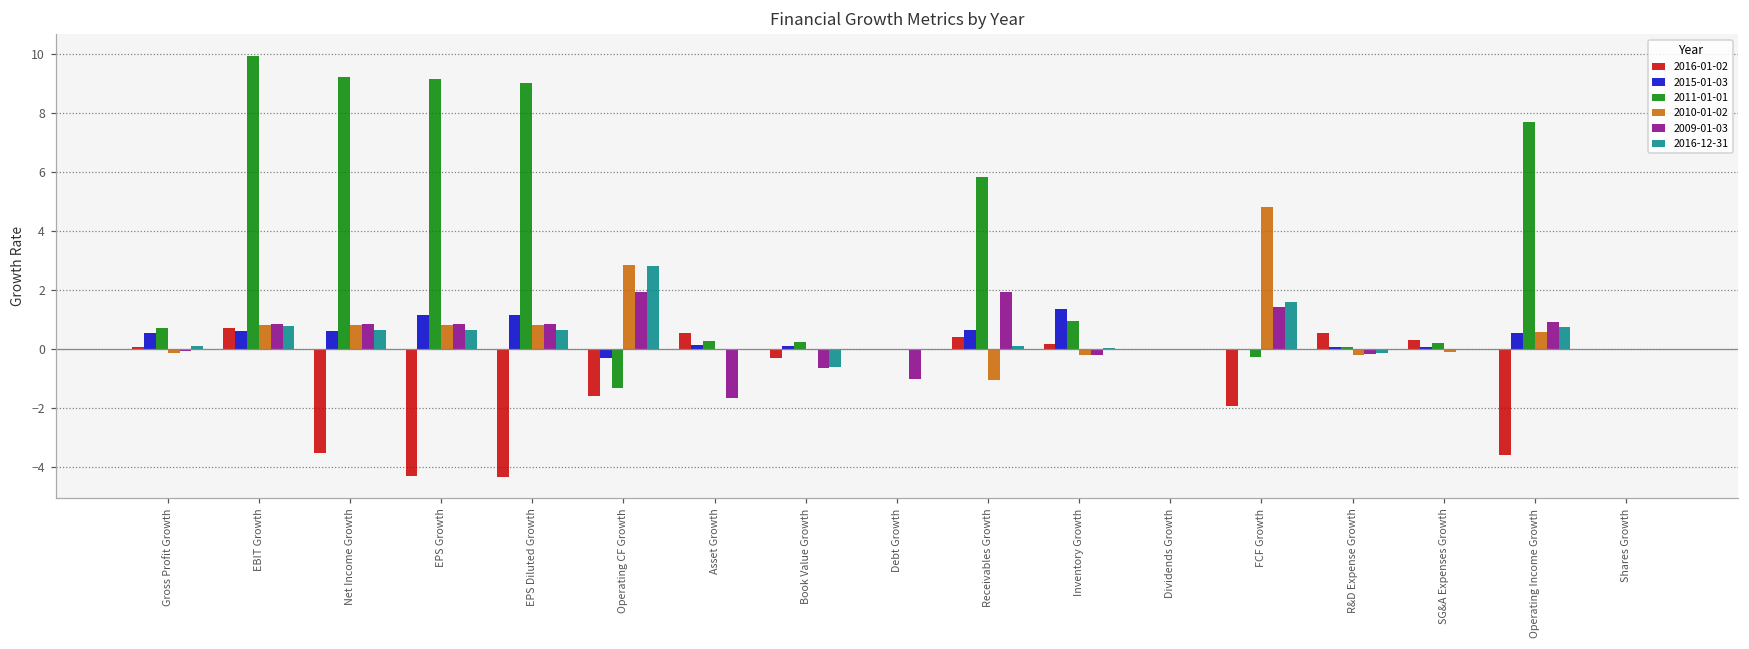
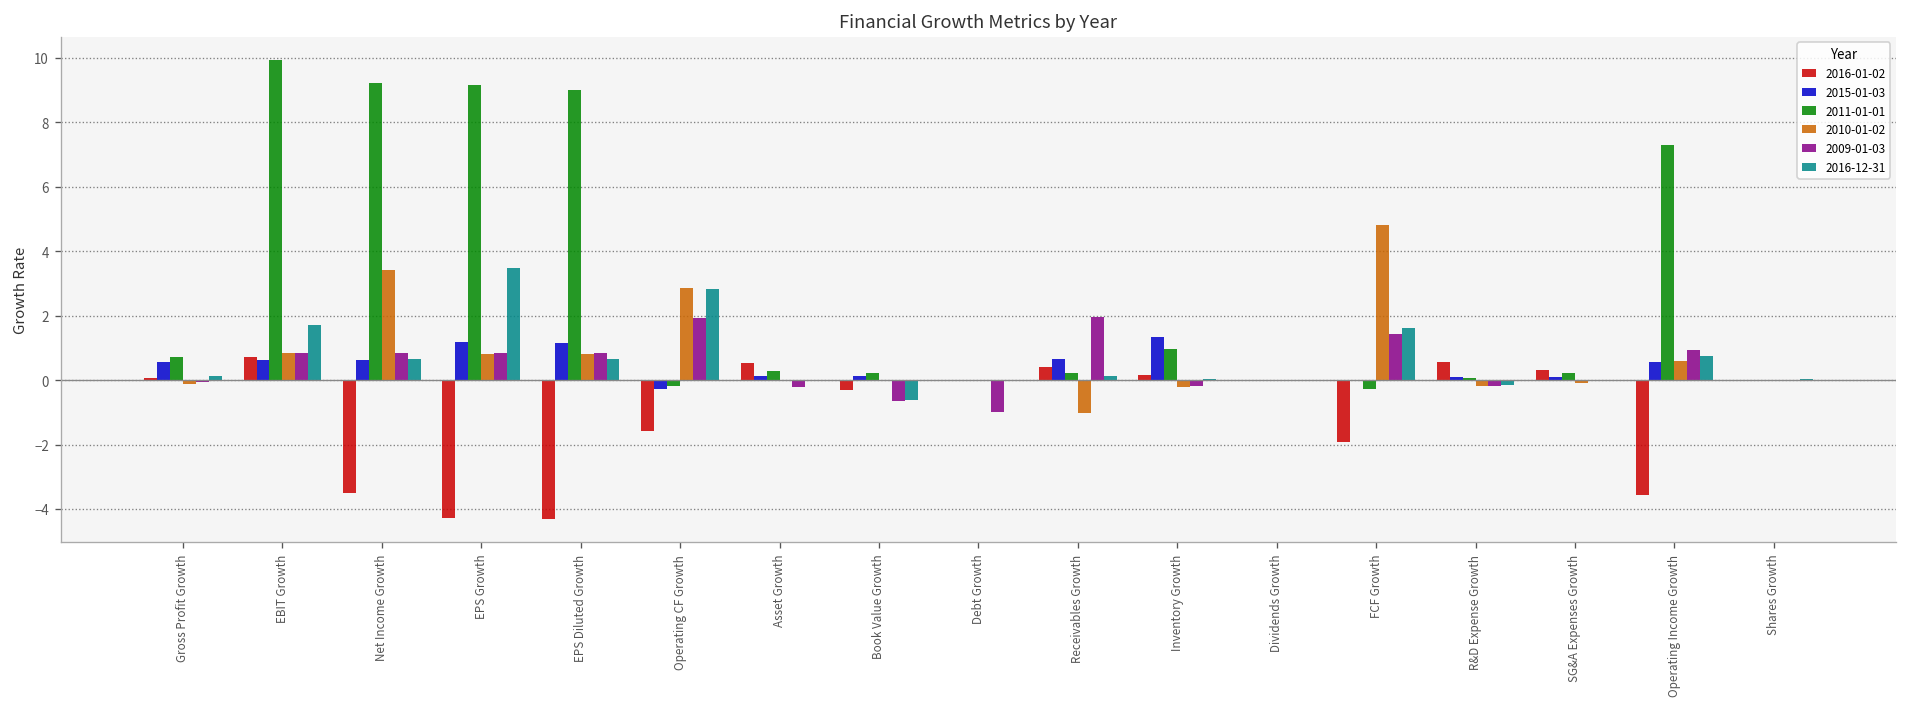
2016-12-31, EBIT Growth: 0.8 -> 1.7
2010-01-02, Net Income Growth: 0.8 -> 3.4
2016-12-31, EPS Growth: 0.7 -> 3.5
2011-01-01, Operating CF Growth: -1.3 -> -0.2
2009-01-03, Asset Growth: -1.7 -> -0.2
2011-01-01, Receivables Growth: 5.8 -> 0.2
2011-01-01, Operating Income Growth: 7.7 -> 7.3
